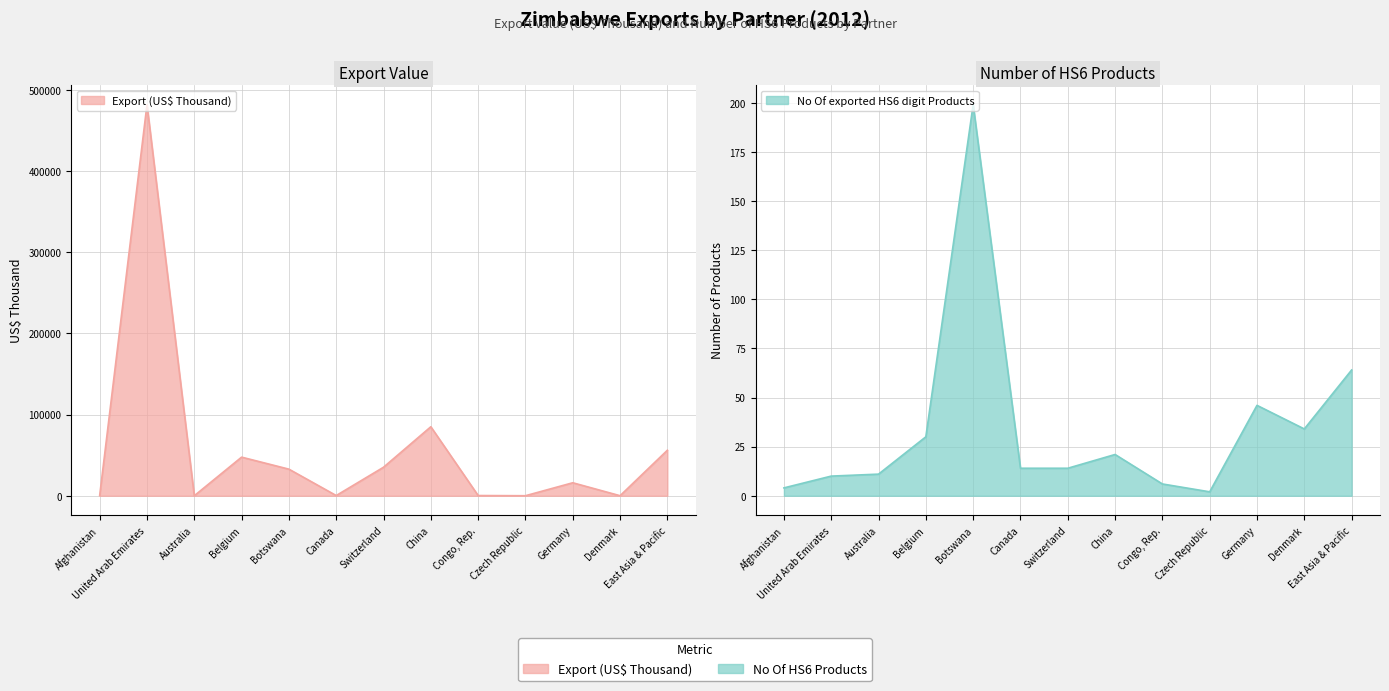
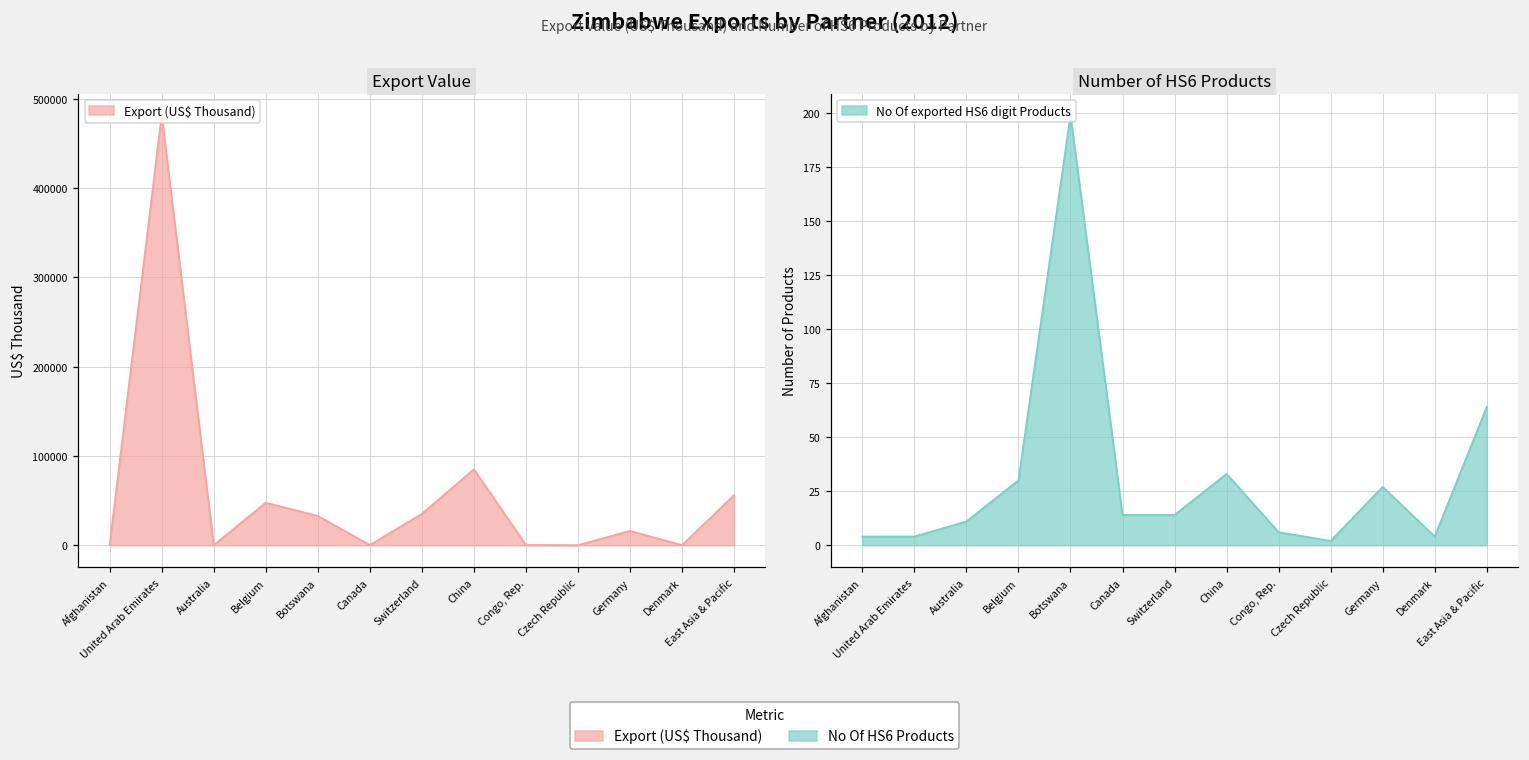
Number of HS6 Products, United Arab Emirates: 10 -> 4
Number of HS6 Products, China: 21 -> 33
Number of HS6 Products, Germany: 46 -> 27
Number of HS6 Products, Denmark: 34 -> 4
